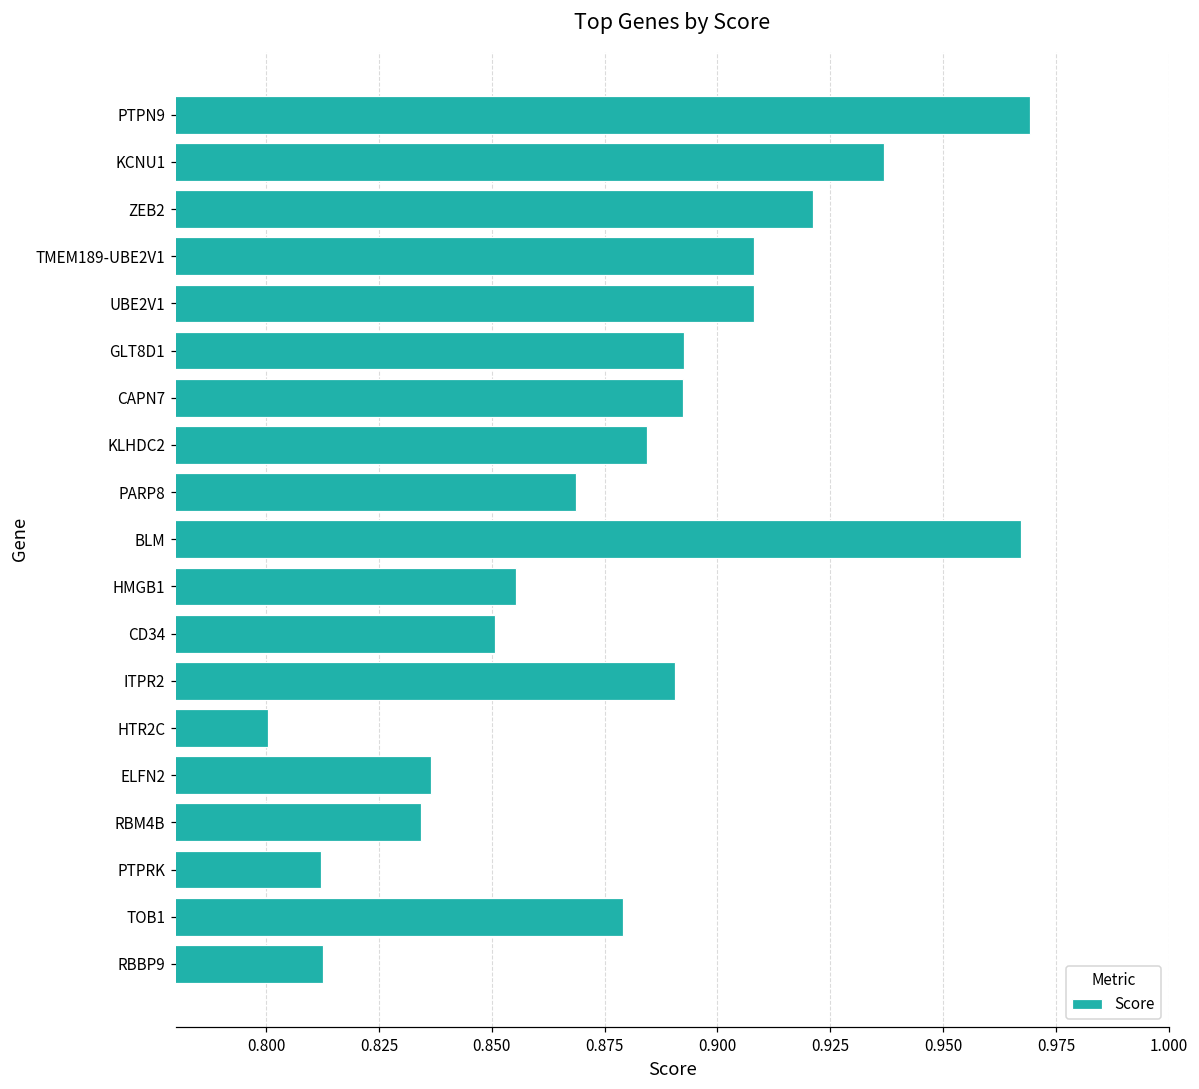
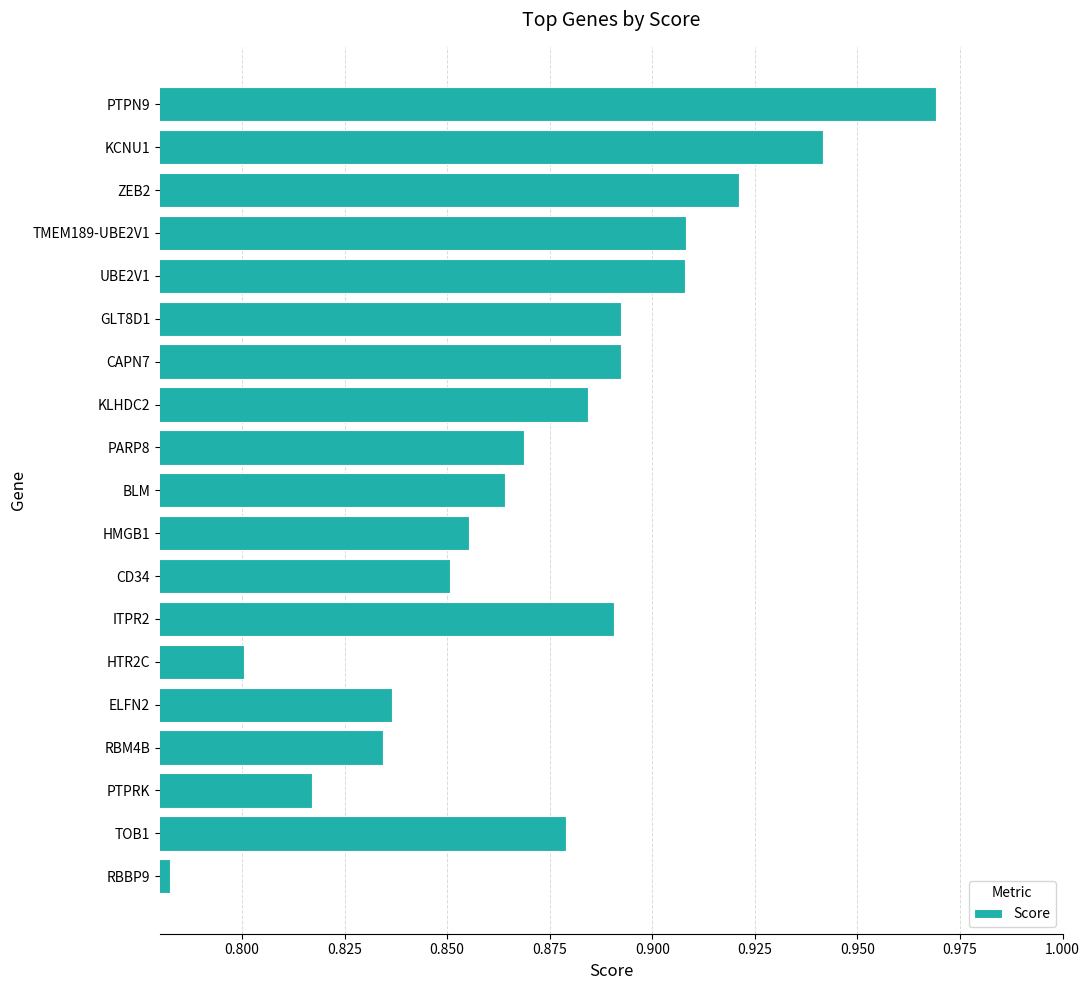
KCNU1: 0.937 -> 0.942
BLM: 0.967 -> 0.864
PTPRK: 0.812 -> 0.817
RBBP9: 0.813 -> 0.782
